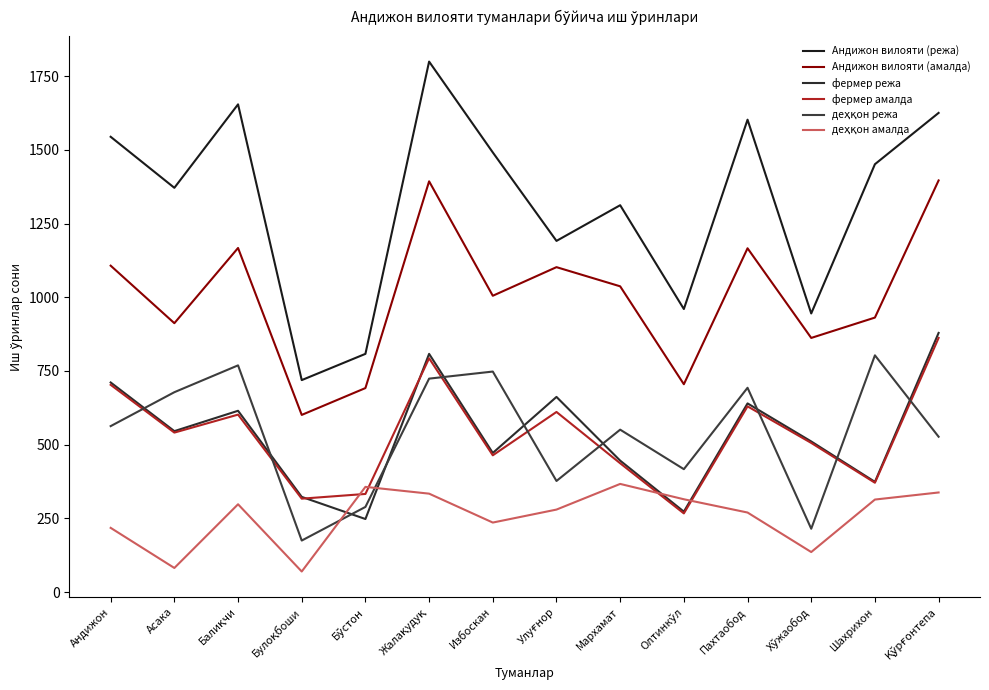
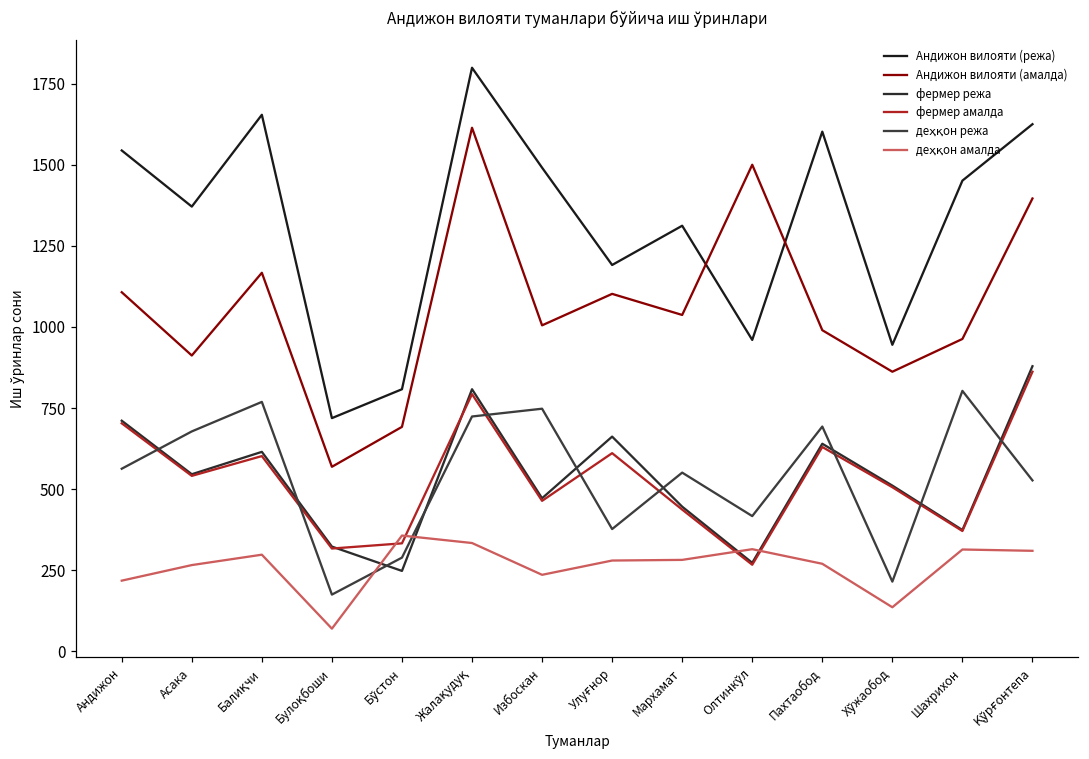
деҳқон амалда, Асака: 80 -> 270
Андижон вилояти (амалда), Булоқбоши: 600 -> 570
Андижон вилояти (амалда), Жалақудуқ: 1390 -> 1610
деҳқон амалда, Мархамат: 370 -> 280
Андижон вилояти (амалда), Олтинкўл: 710 -> 1500
Андижон вилояти (амалда), Пахтаобод: 1170 -> 990
Андижон вилояти (амалда), Шахрихон: 930 -> 960
деҳқон амалда, Қўрғонтепа: 340 -> 310
